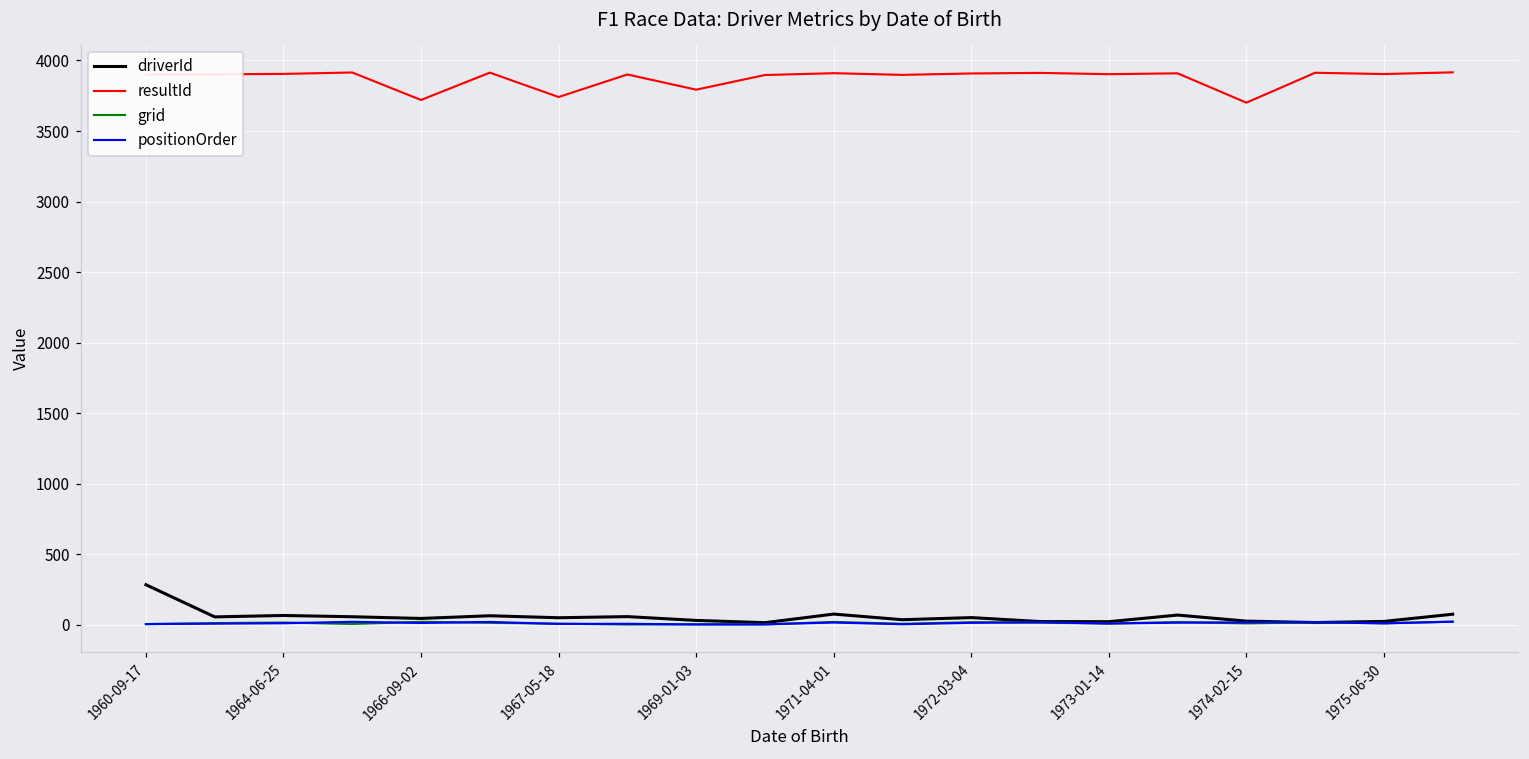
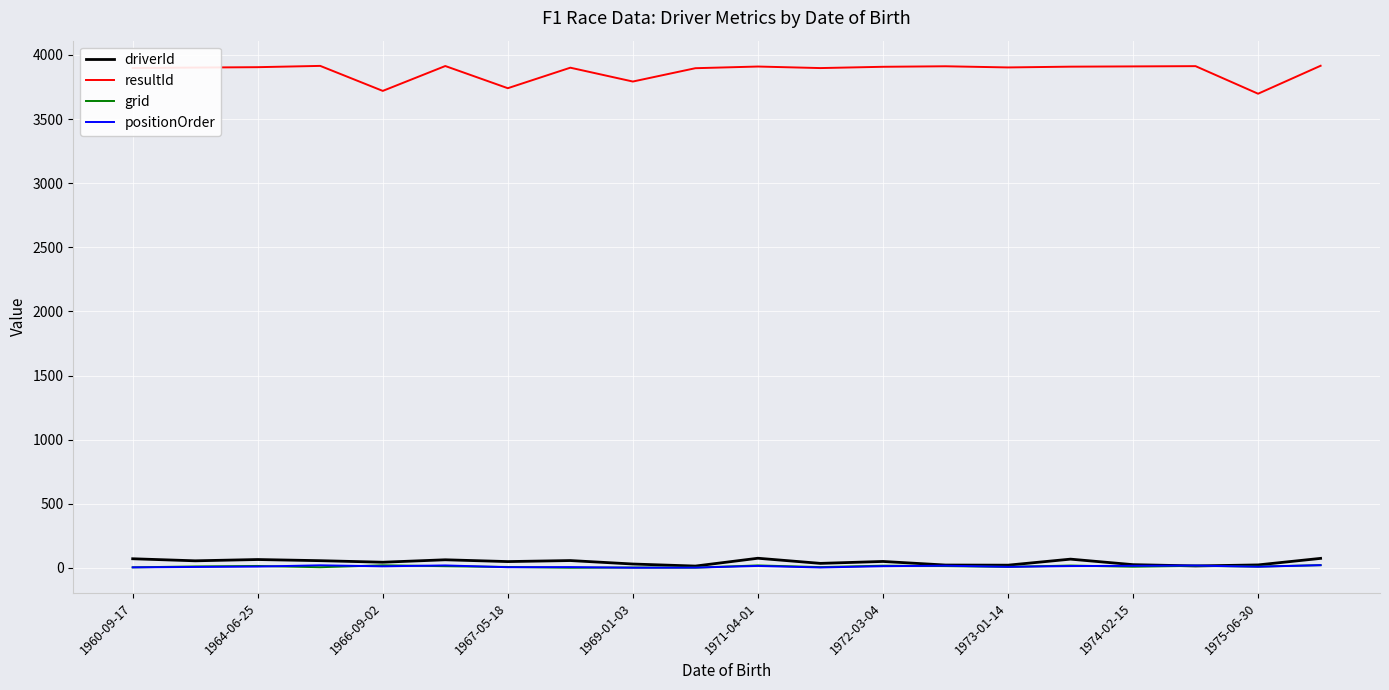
driverId, 1960-09-17: 280 -> 70
resultId, 1974-02-15: 3700 -> 3910
resultId, 1975-06-30: 3900 -> 3700
